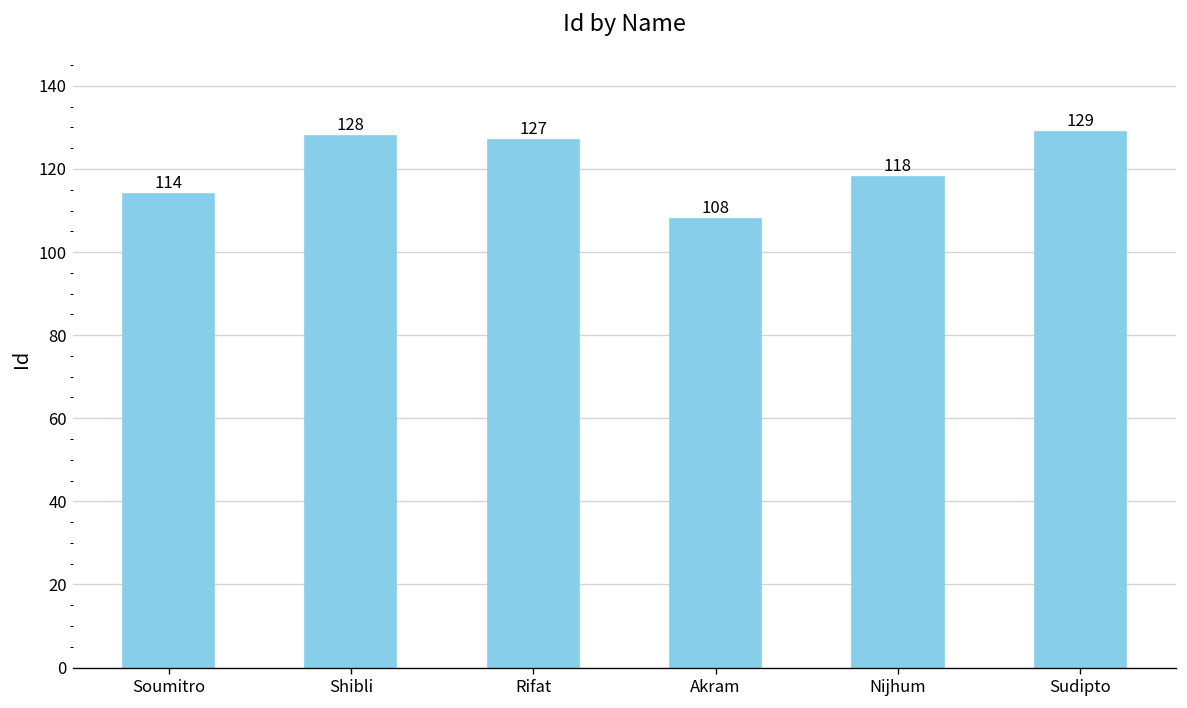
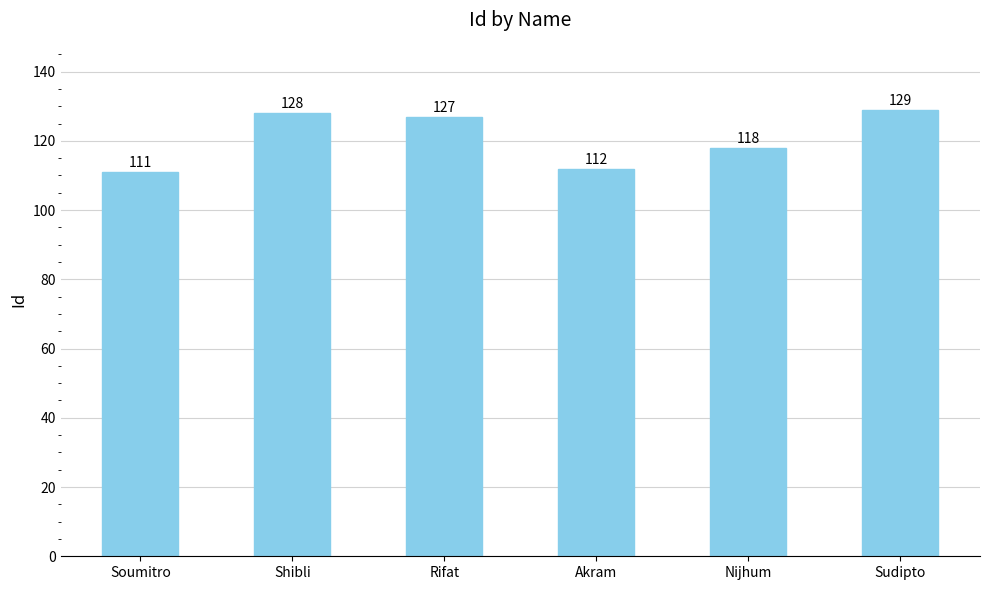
Soumitro: 114 -> 111
Akram: 108 -> 112
